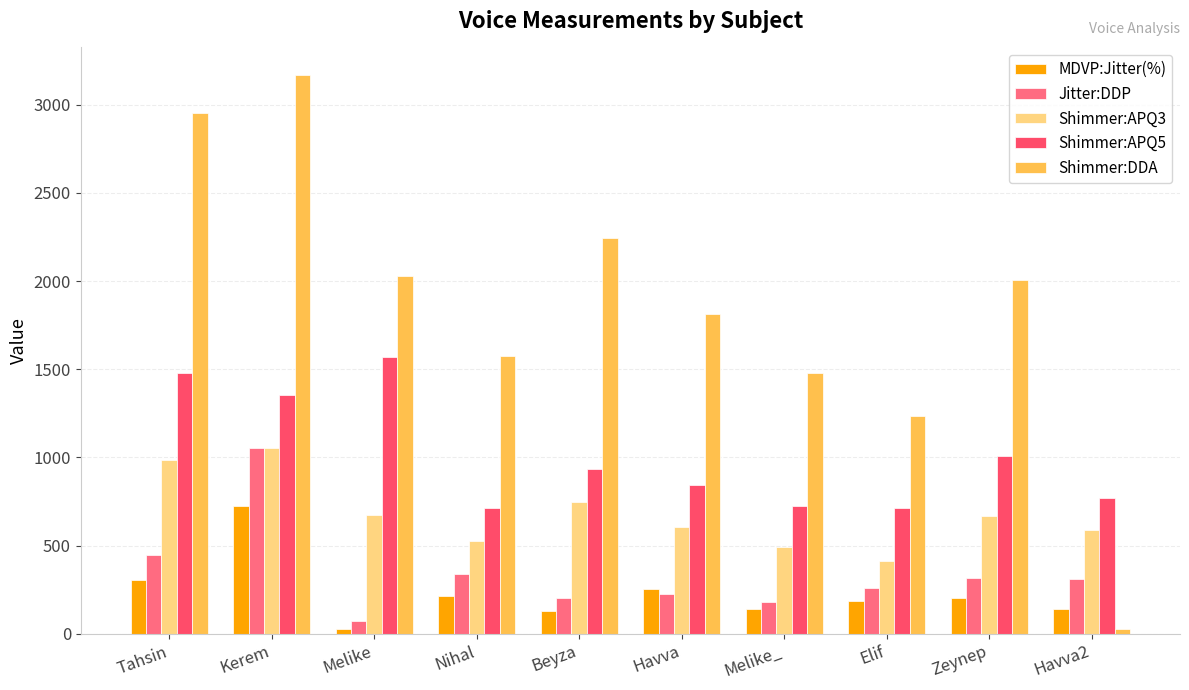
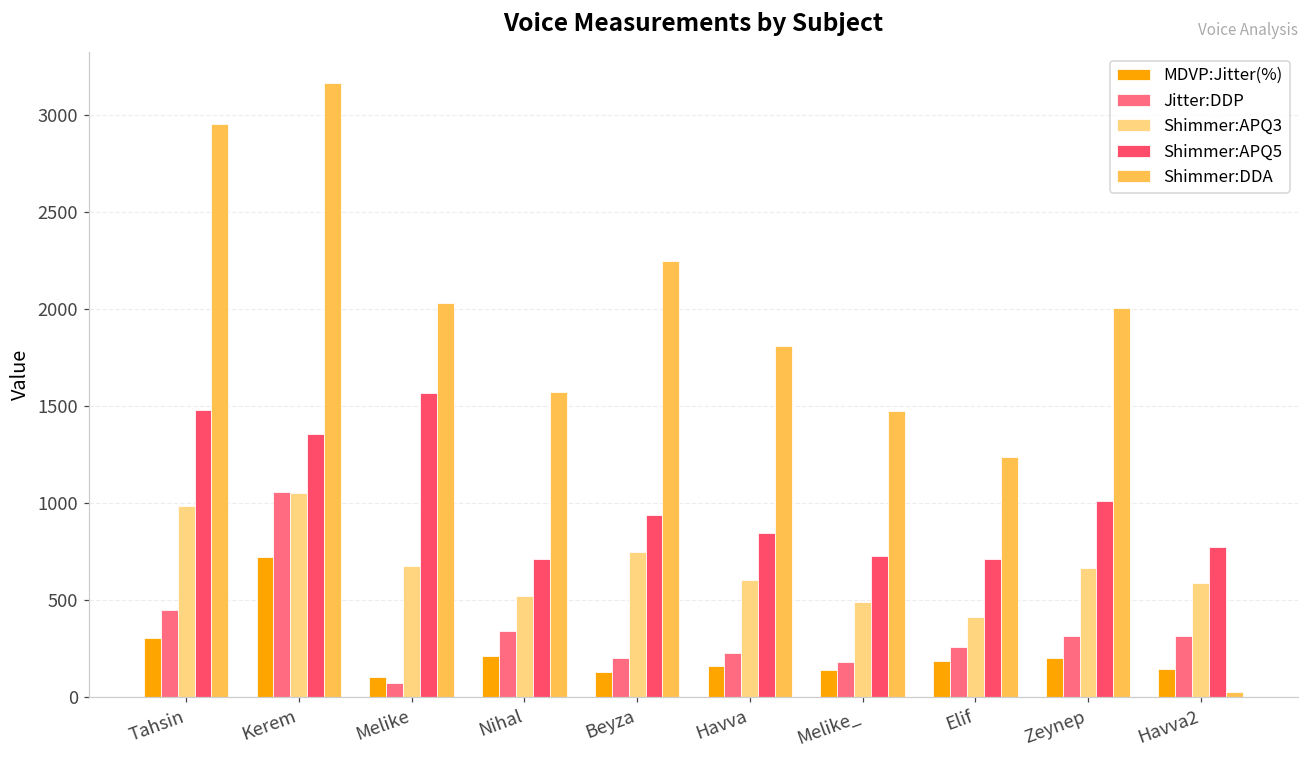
MDVP:Jitter(%), Melike: 30 -> 100
MDVP:Jitter(%), Havva: 260 -> 160
